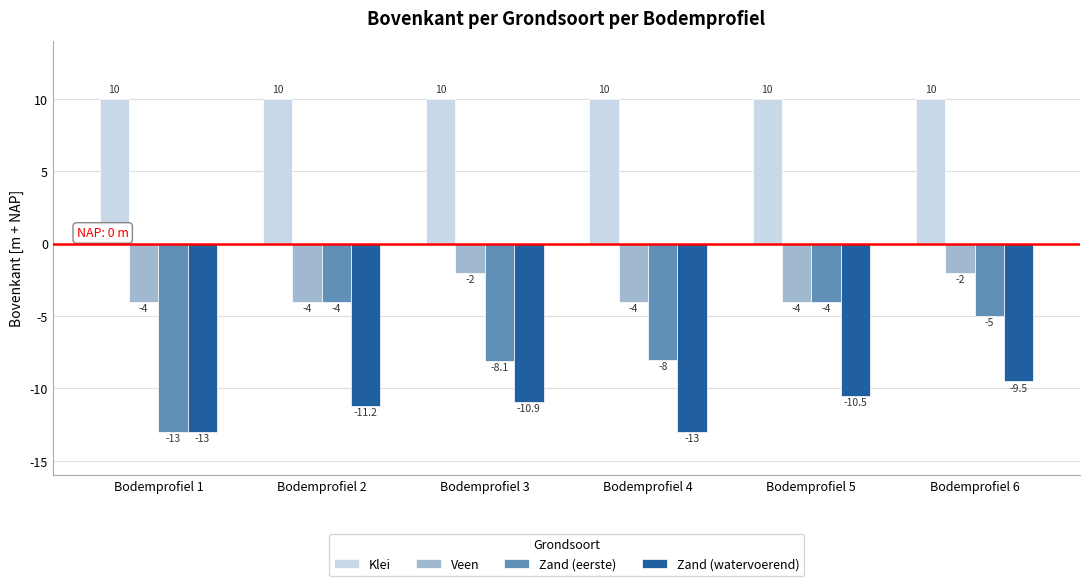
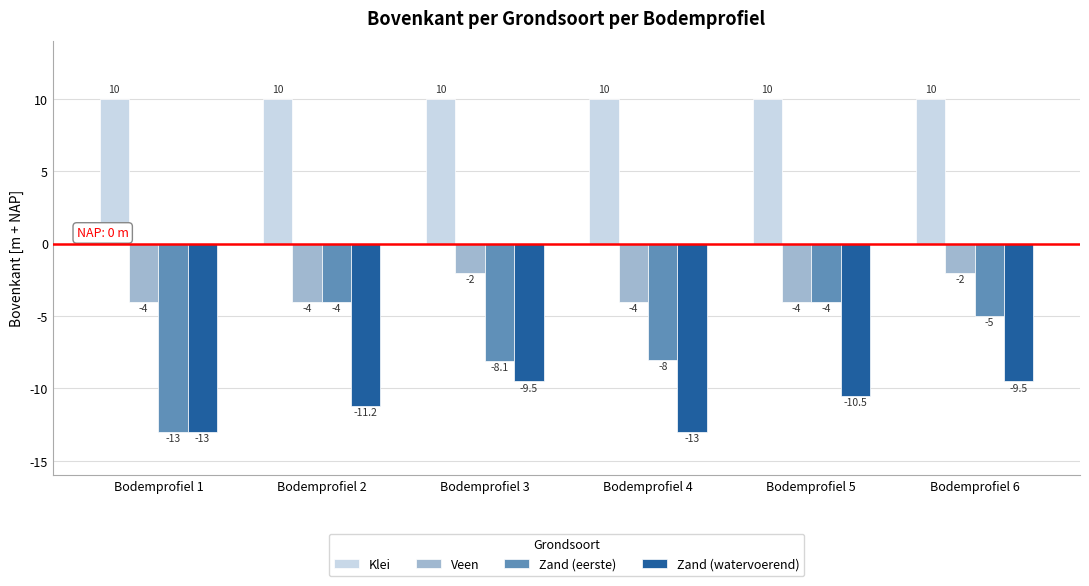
Zand (watervoerend), Bodemprofiel 3: -10.9 -> -9.5
